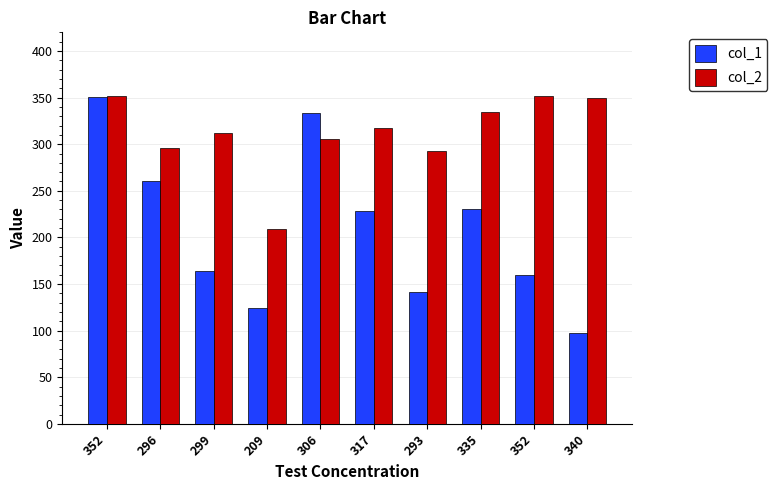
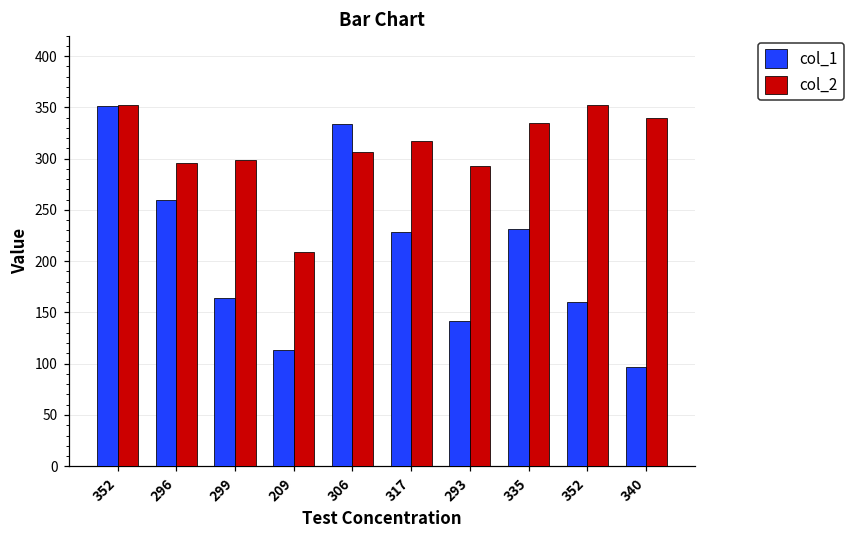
col_2, 299: 310 -> 300
col_1, 209: 120 -> 110
col_2, 340: 350 -> 340
